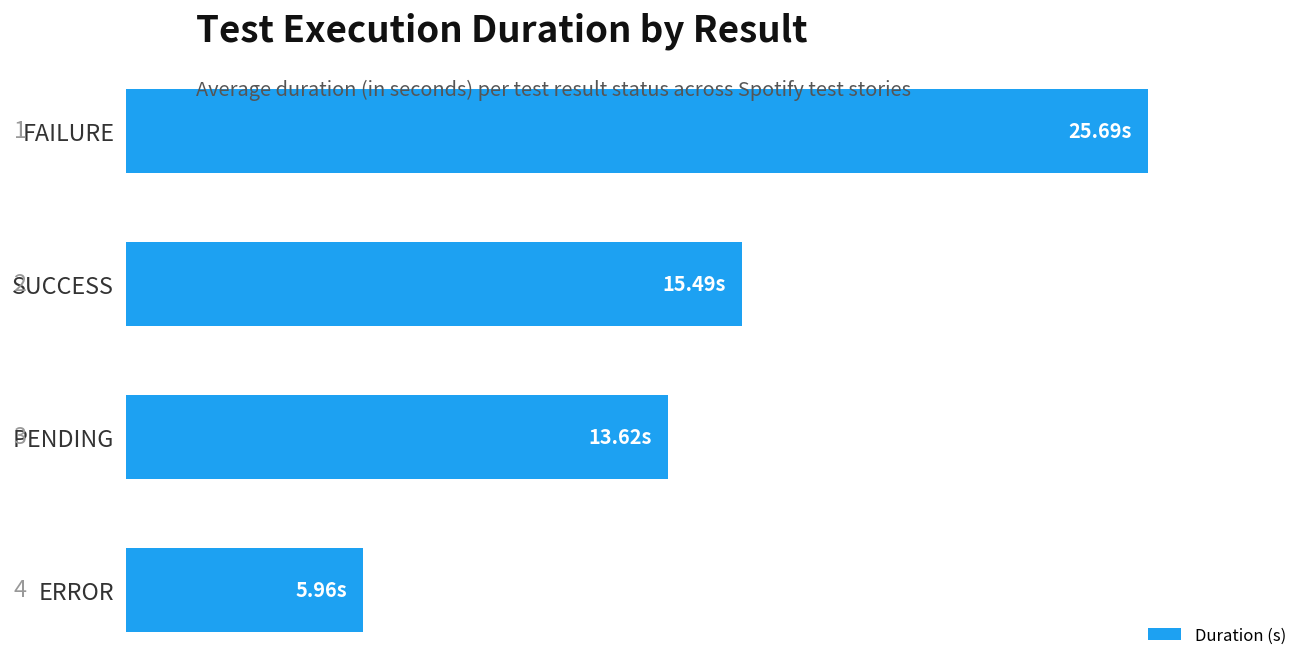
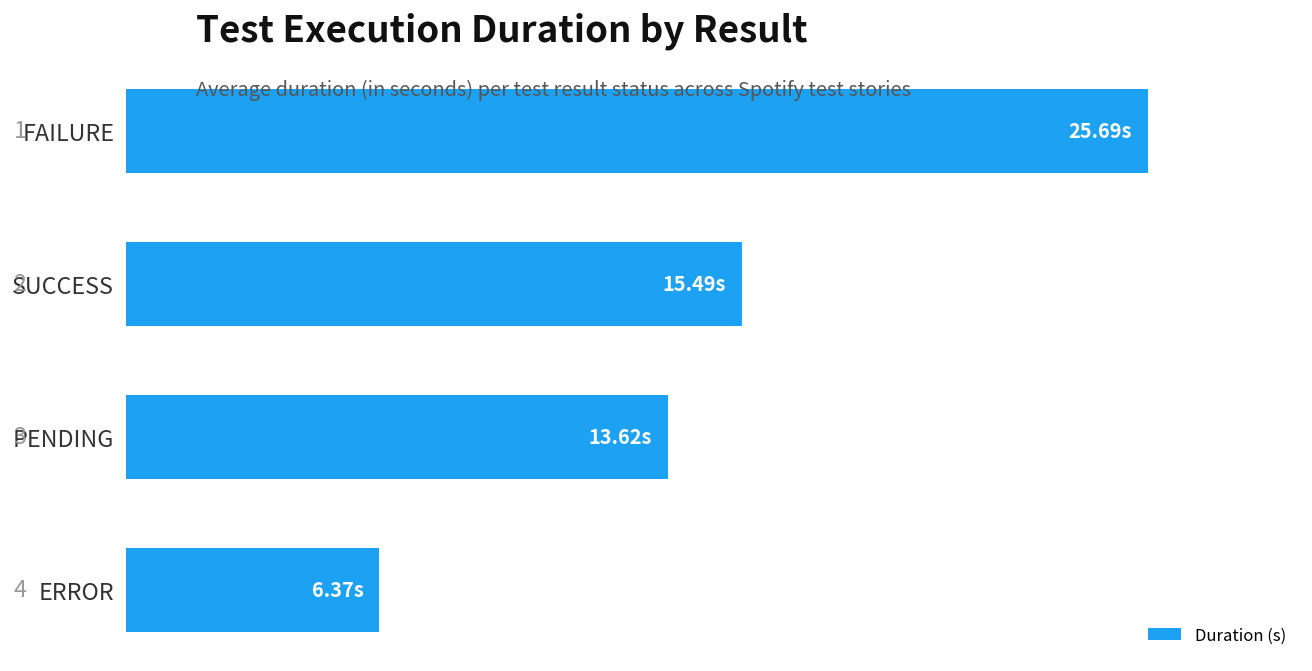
ERROR: 5.96s -> 6.37s
